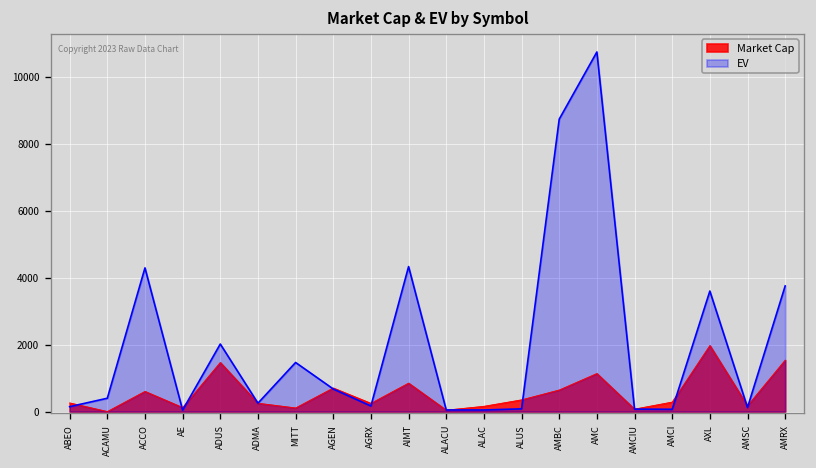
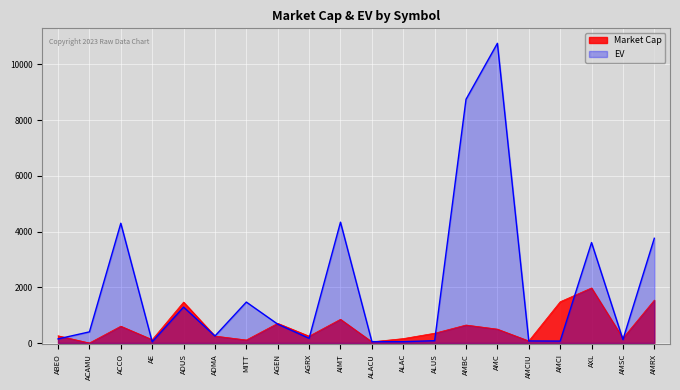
EV, ADUS: 2000 -> 1300
Market Cap, AMC: 1100 -> 500
Market Cap, AMCI: 300 -> 1500
